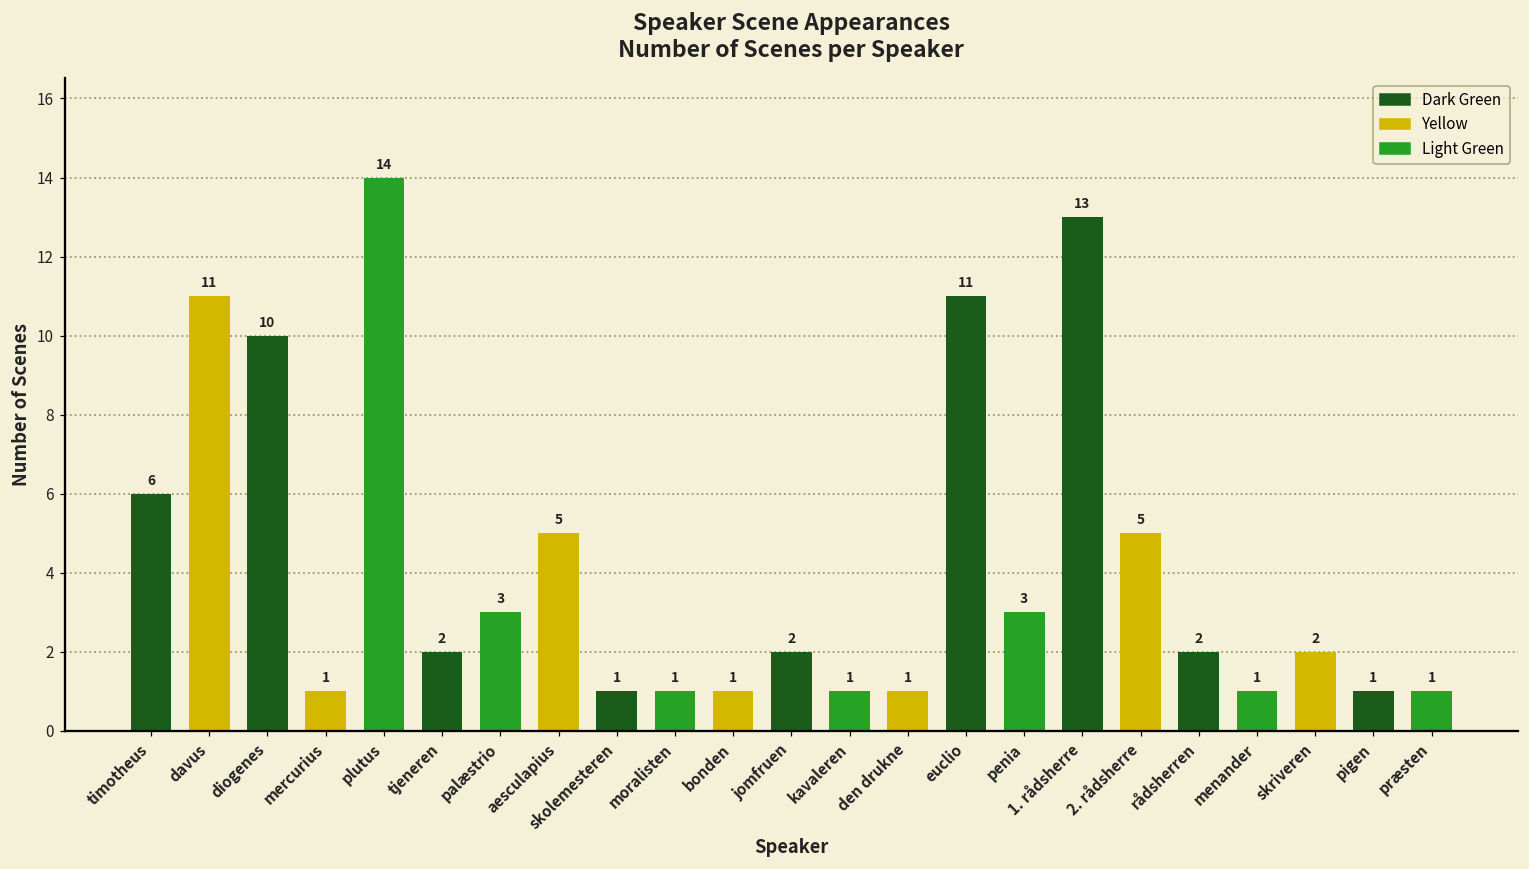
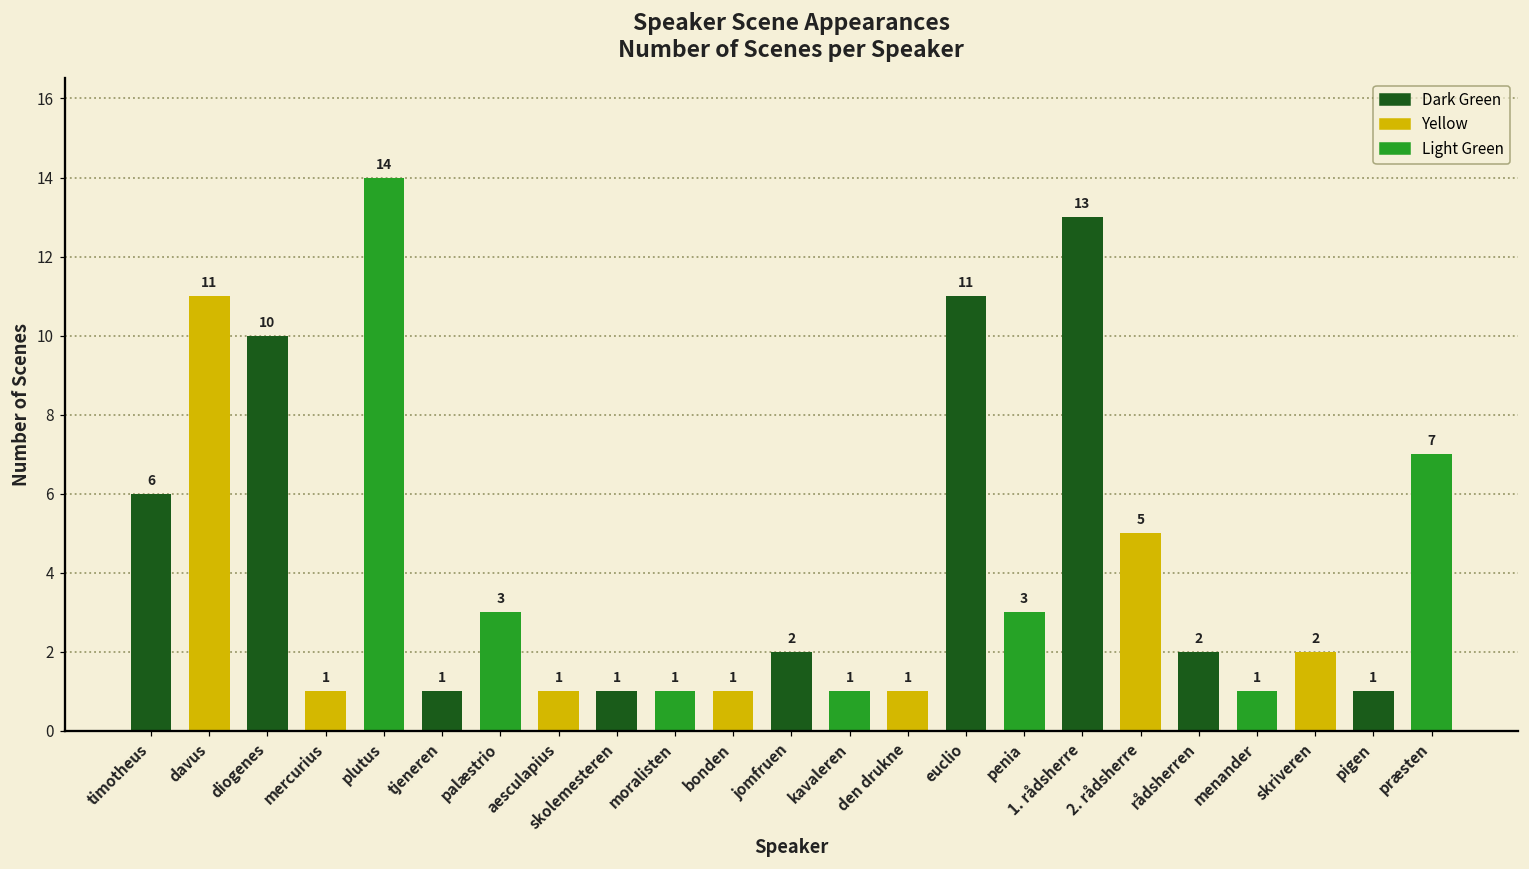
tjeneren: 2 -> 1
aesculapius: 5 -> 1
præsten: 1 -> 7
